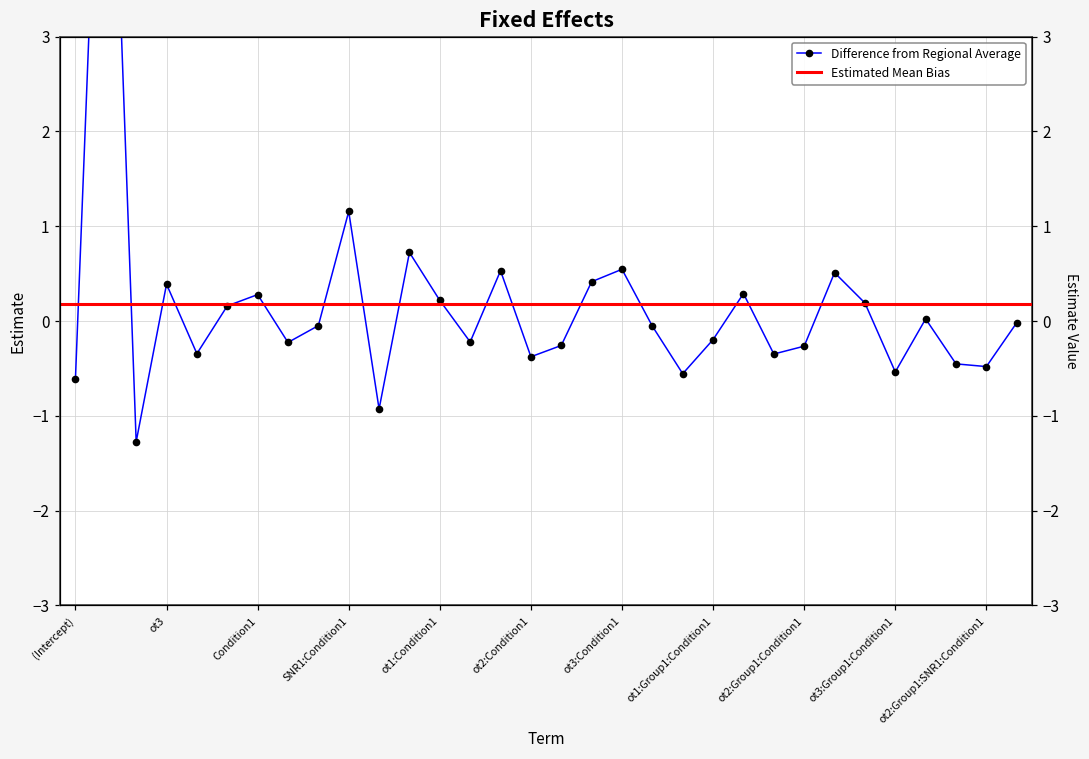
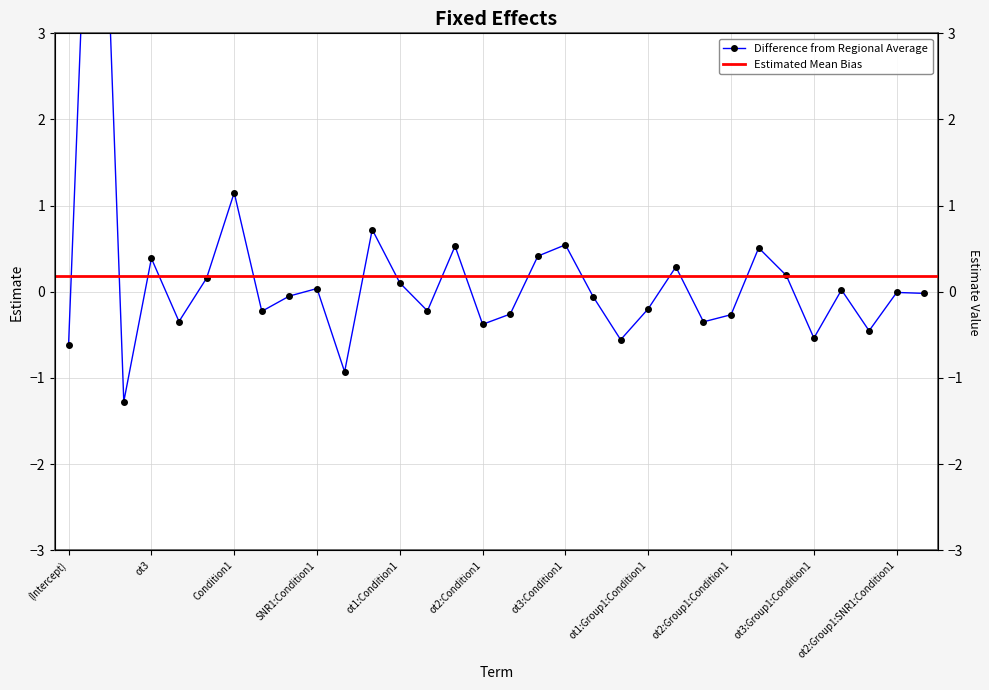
Condition1: 0.3 -> 1.2
SNR1:Condition1: 1.2 -> 0.0
ot1:Condition1: 0.2 -> 0.1
ot2:Group1:SNR1:Condition1: -0.5 -> 0.0
